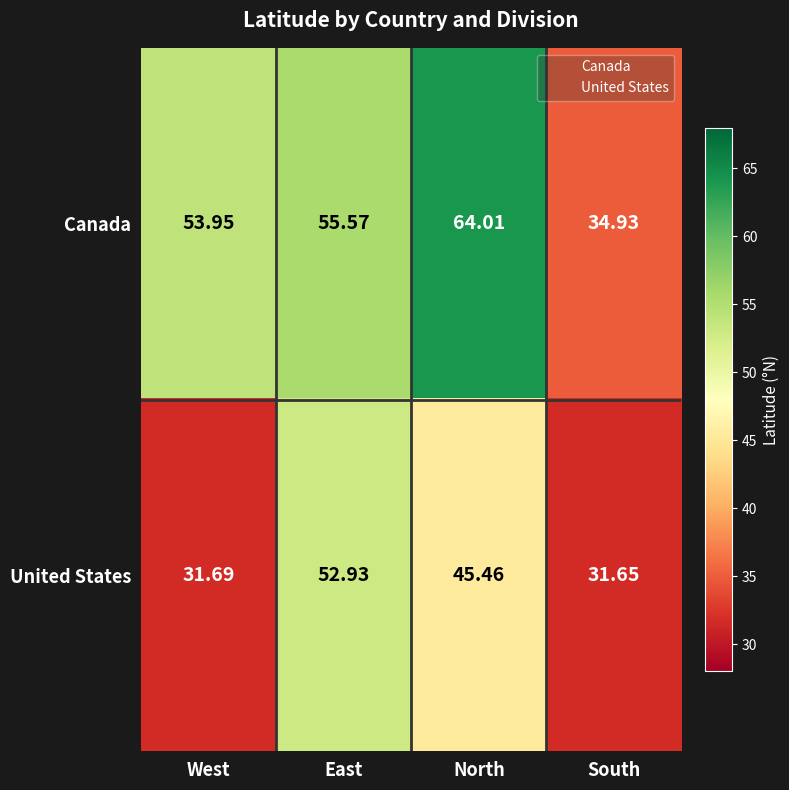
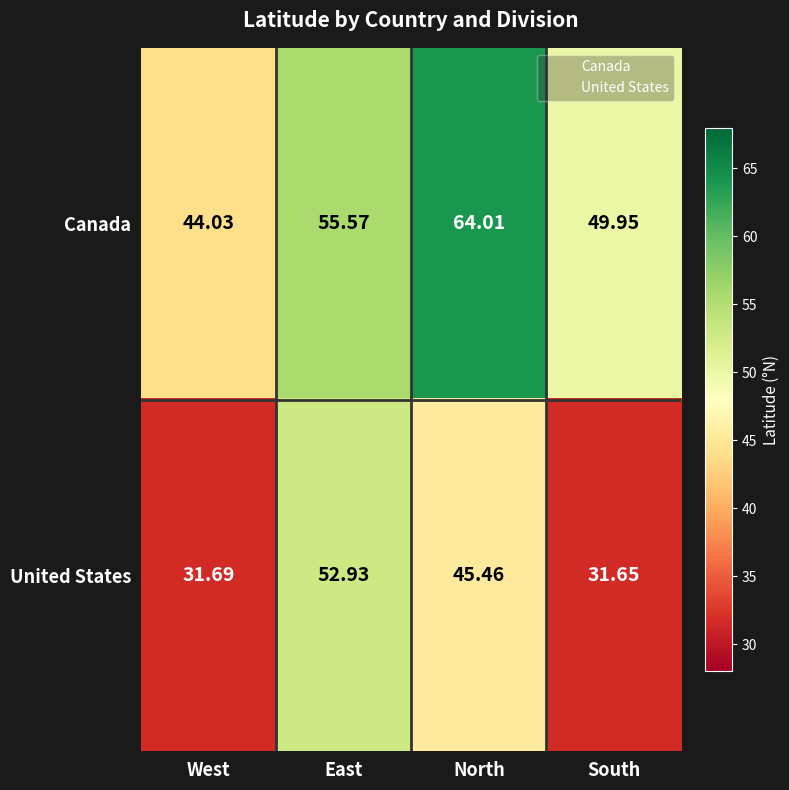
Canada, West: 53.95 -> 44.03
Canada, South: 34.93 -> 49.95
